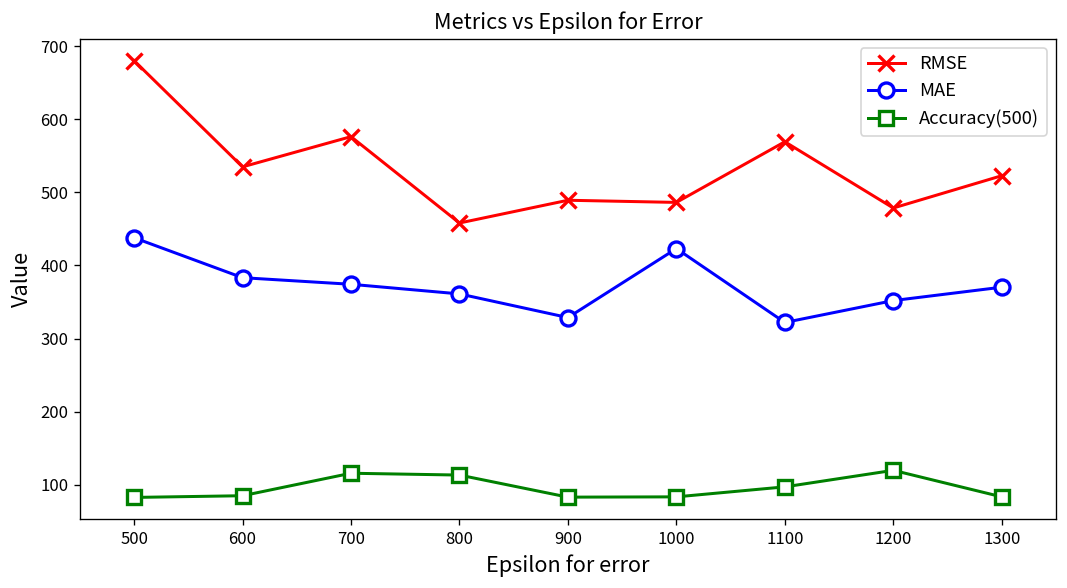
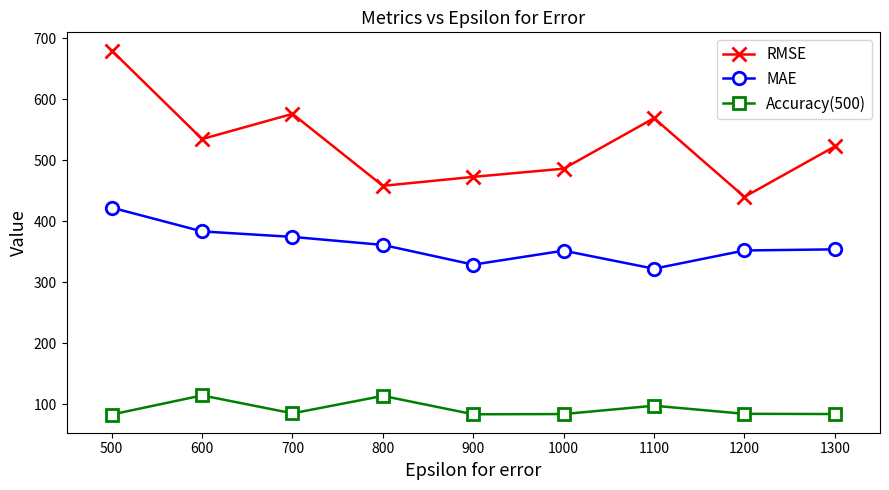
MAE, 500: 440 -> 420
Accuracy(500), 600: 90 -> 110
Accuracy(500), 700: 120 -> 80
RMSE, 900: 490 -> 470
MAE, 1000: 420 -> 350
RMSE, 1200: 480 -> 440
Accuracy(500), 1200: 120 -> 80
MAE, 1300: 370 -> 350
